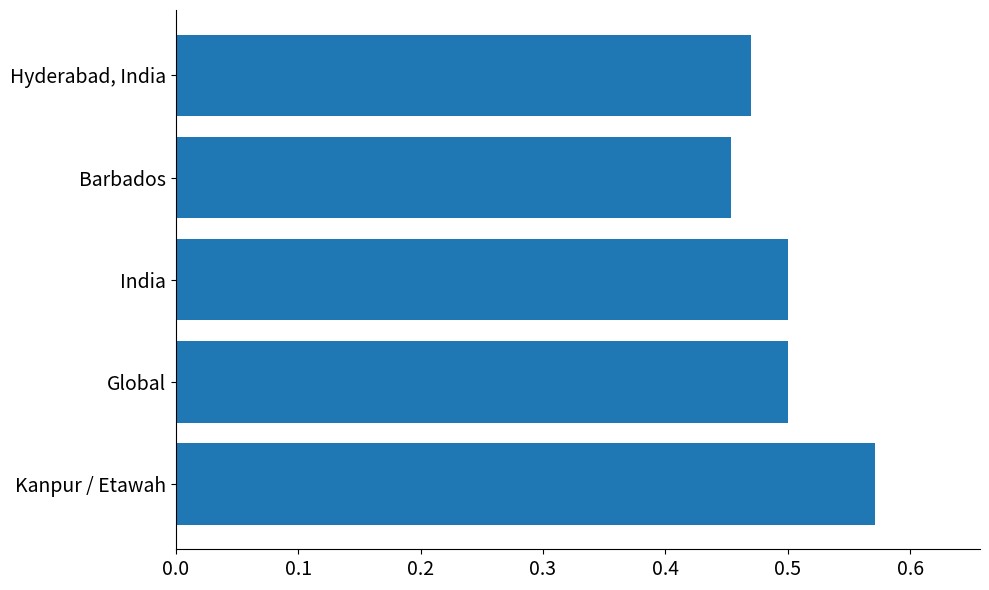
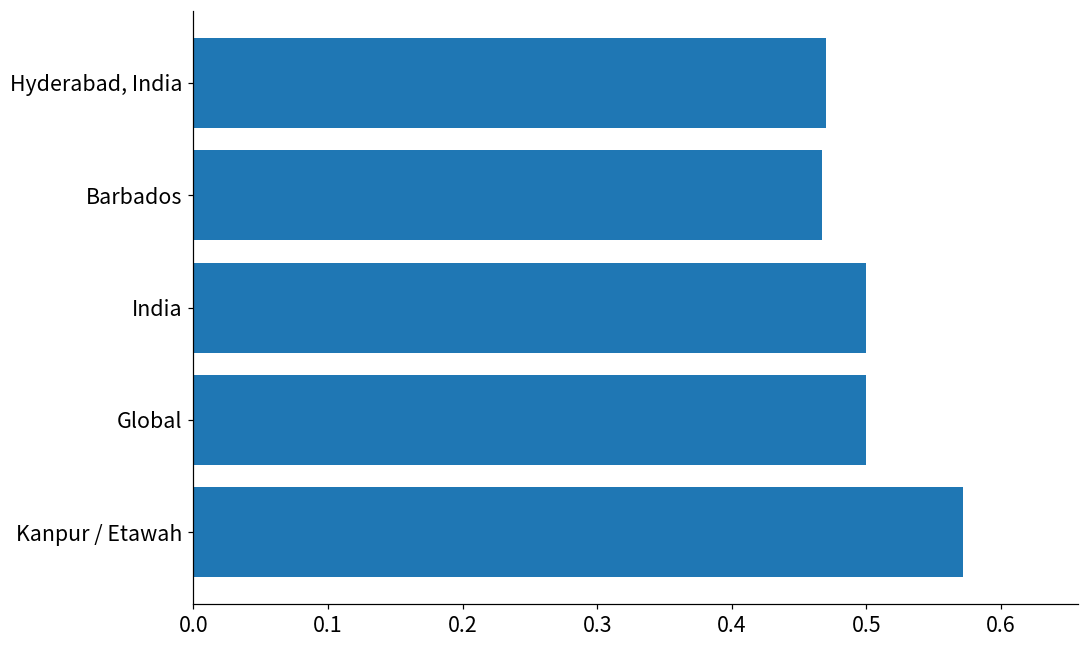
Barbados: 0.454 -> 0.467
